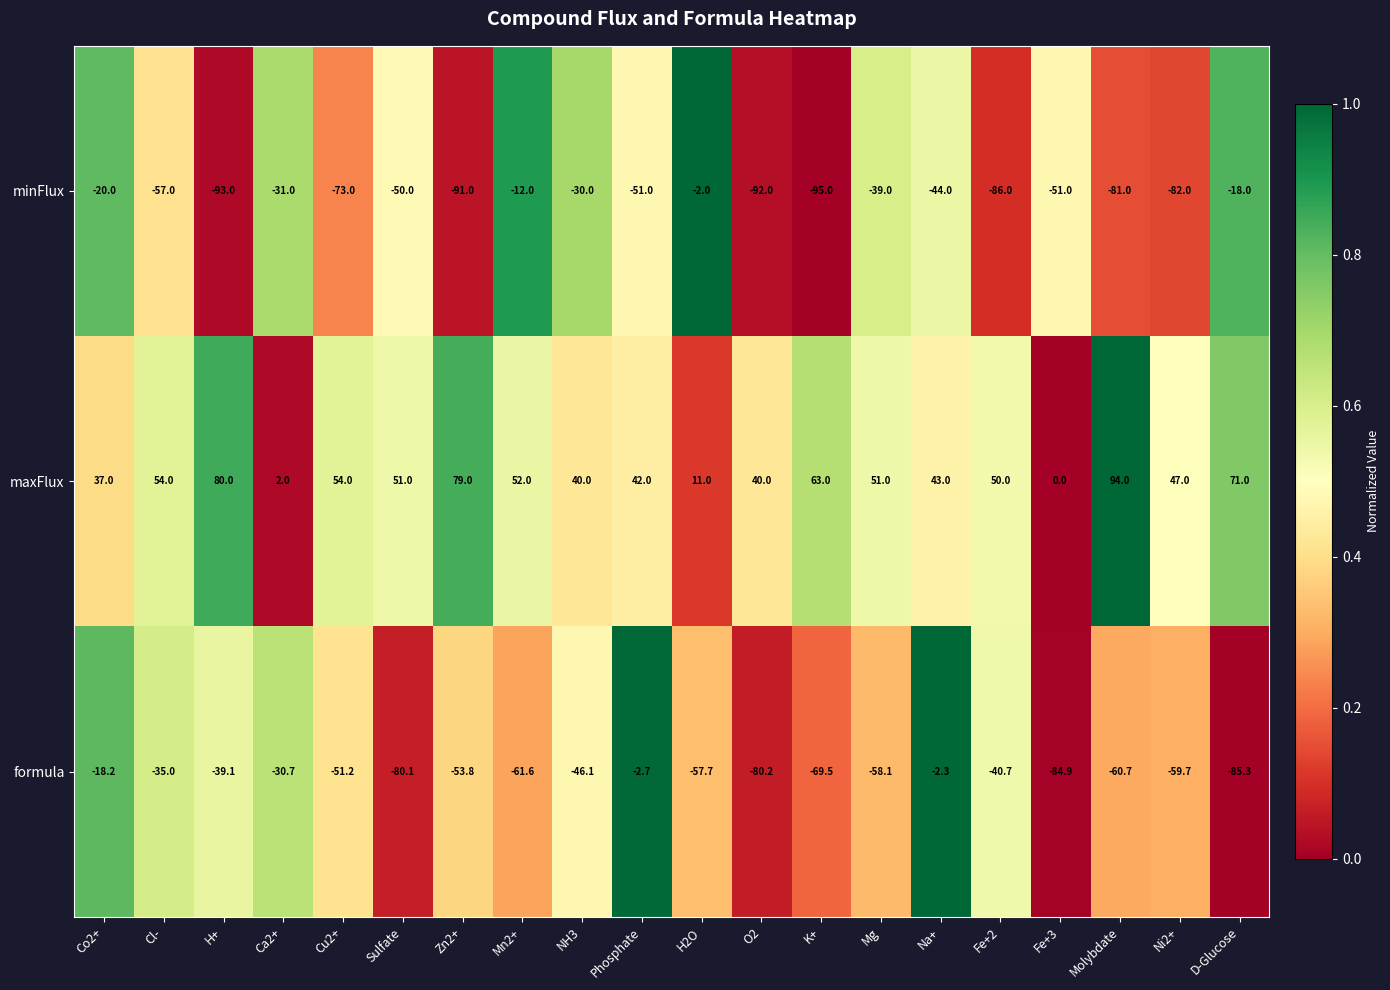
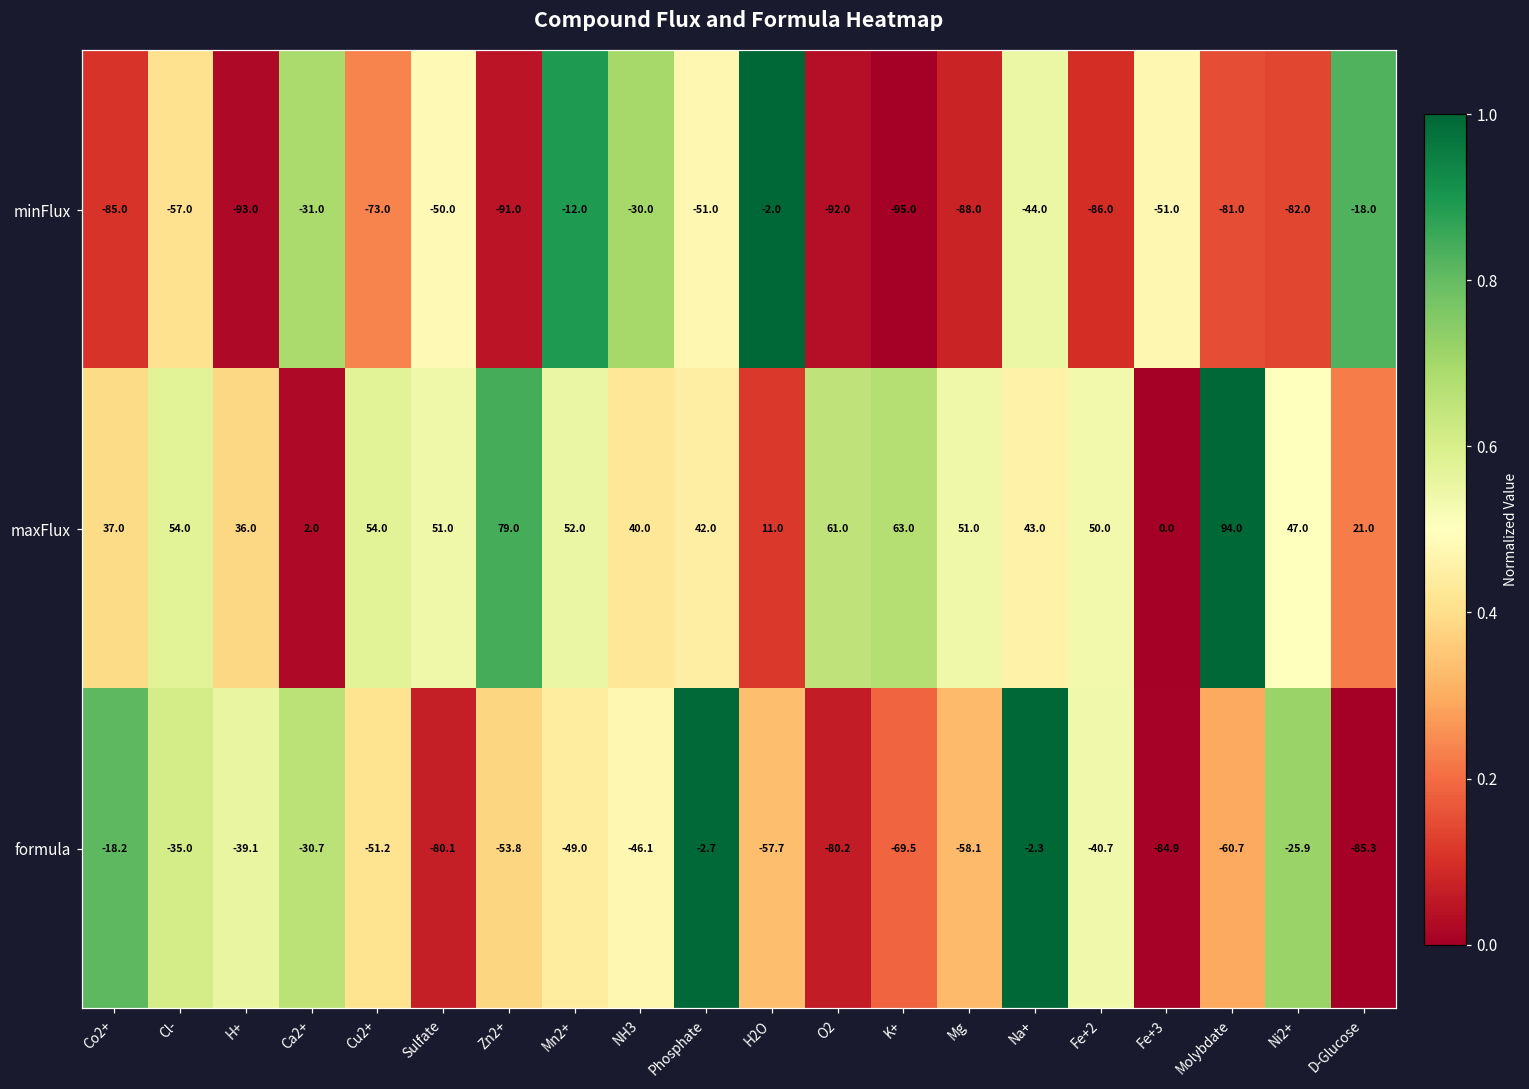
minFlux, Co2+: -20.0 -> -85.0
minFlux, Mg: -39.0 -> -88.0
maxFlux, H+: 80.0 -> 36.0
maxFlux, O2: 40.0 -> 61.0
maxFlux, D-Glucose: 71.0 -> 21.0
formula, Mn2+: -61.6 -> -49.0
formula, Ni2+: -59.7 -> -25.9
